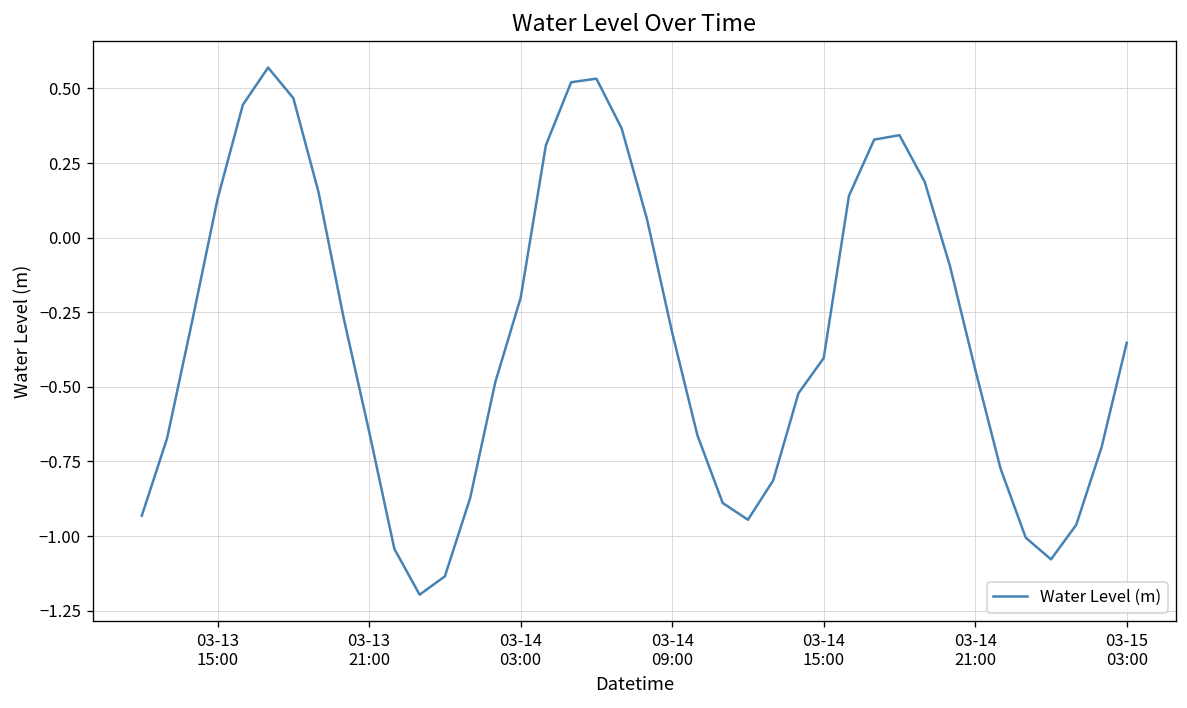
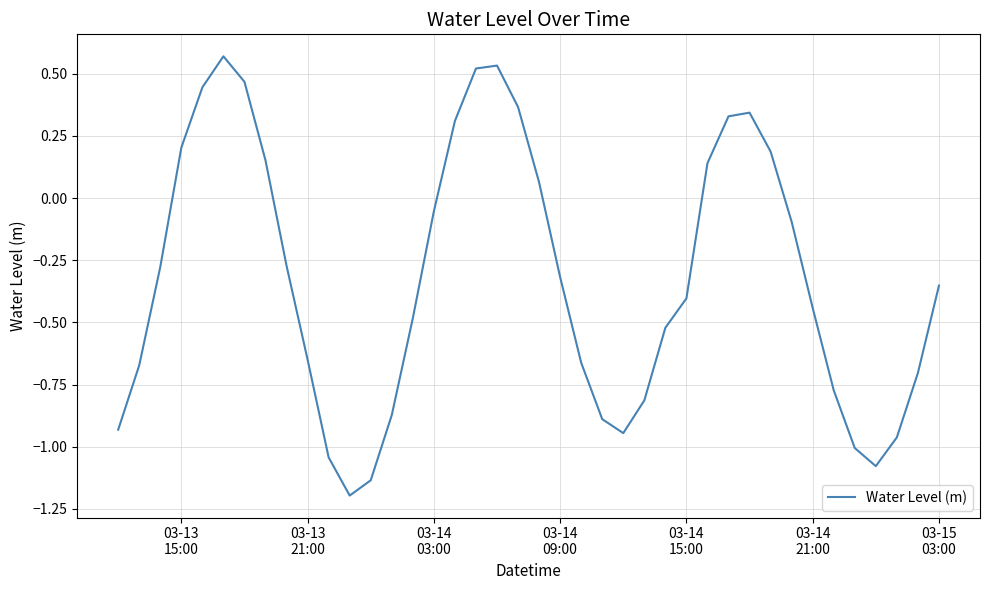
03-13 15:00: 0.13 -> 0.20
03-14 03:00: -0.20 -> -0.05
